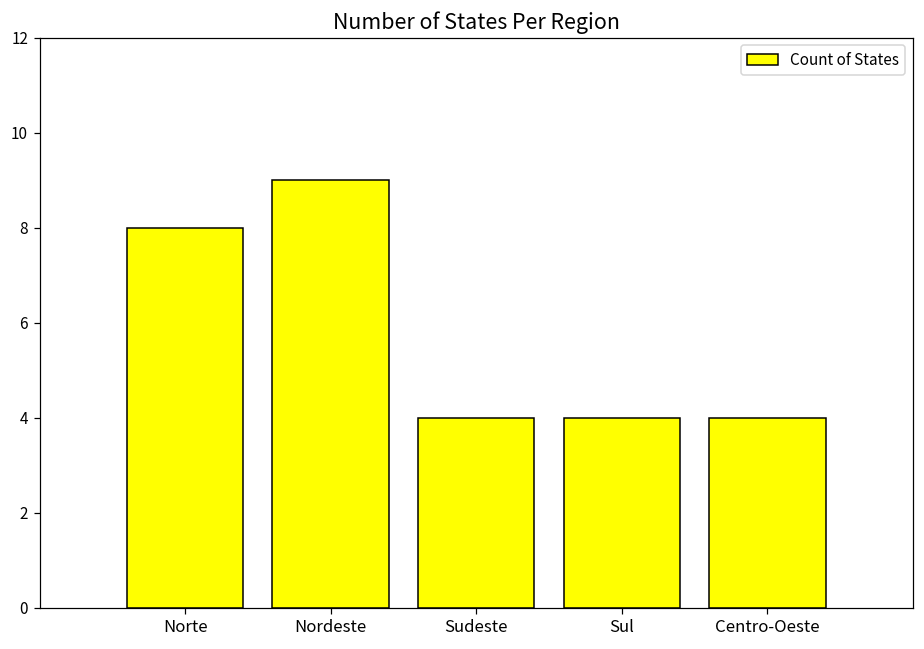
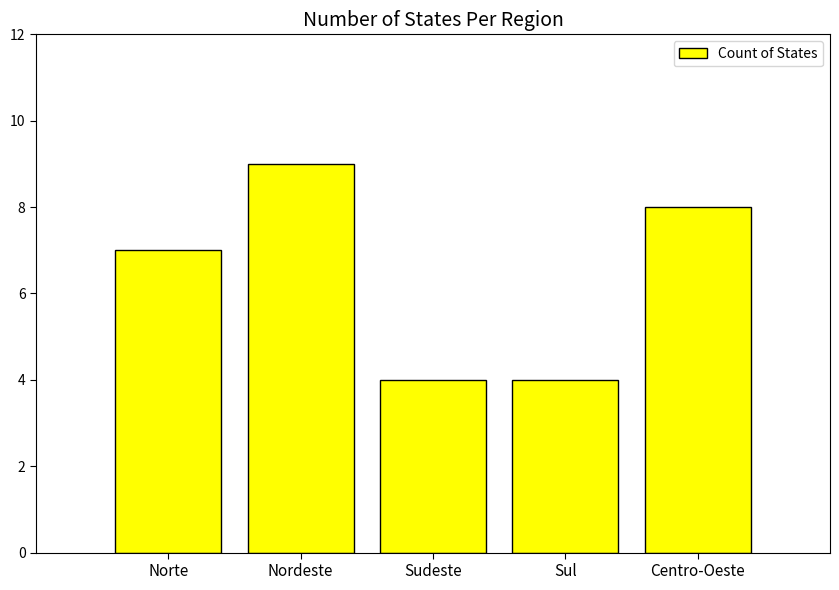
Norte: 8 -> 7
Centro-Oeste: 4 -> 8
